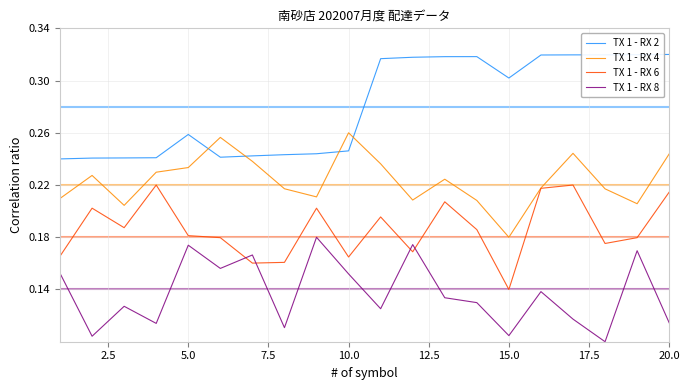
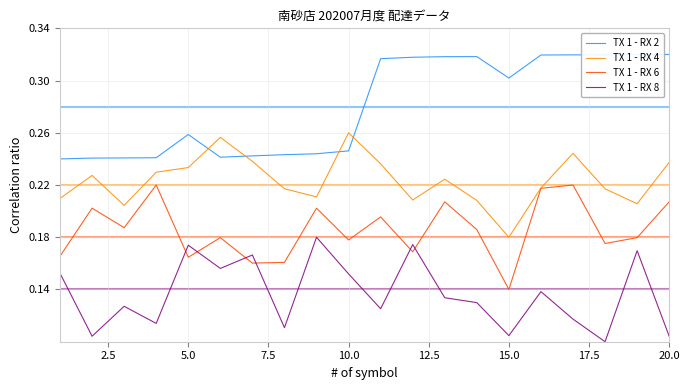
TX 1 - RX 6, 5.0: 0.181 -> 0.165
TX 1 - RX 6, 10.0: 0.165 -> 0.178
TX 1 - RX 4, 20.0: 0.244 -> 0.237
TX 1 - RX 6, 20.0: 0.215 -> 0.207
TX 1 - RX 8, 20.0: 0.115 -> 0.104
